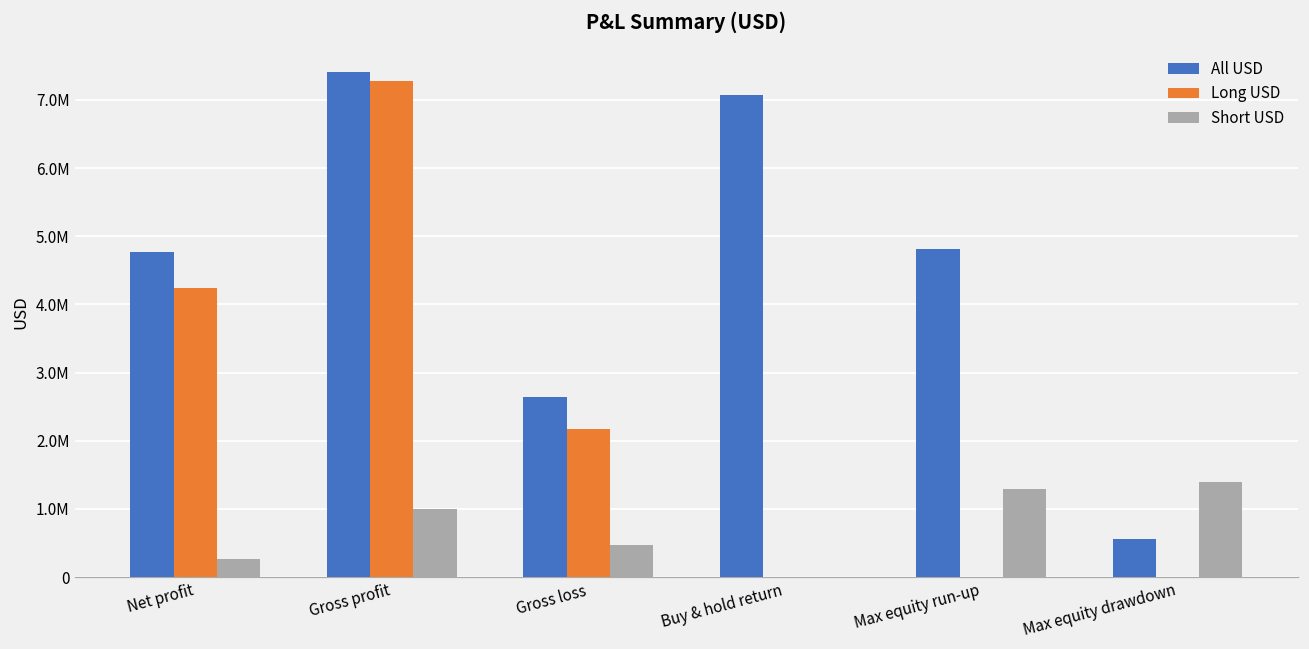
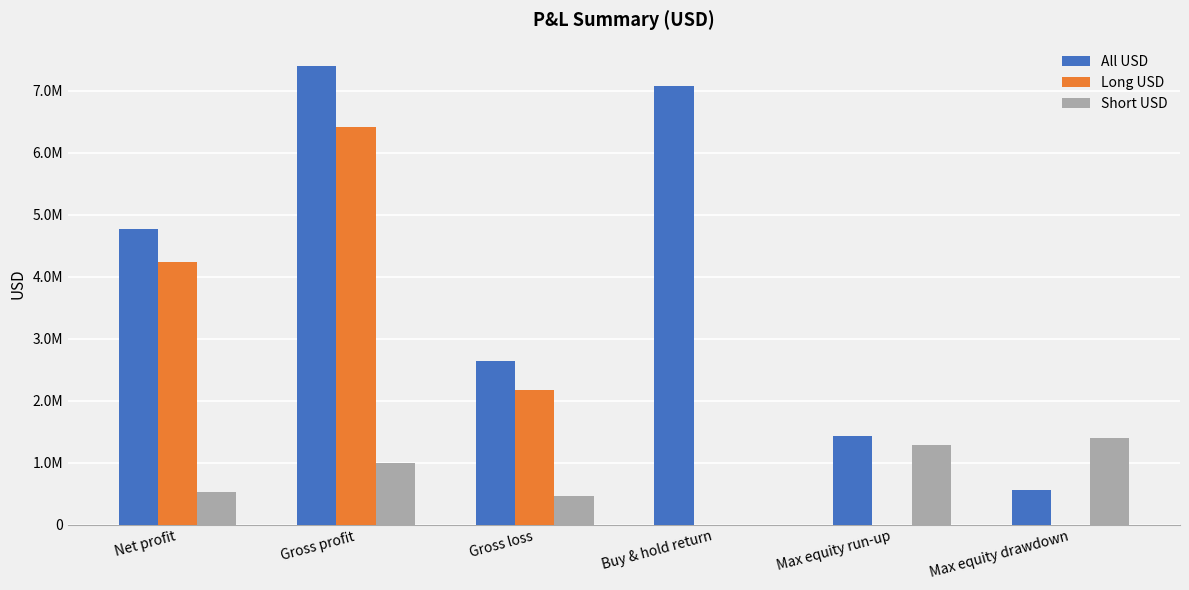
Short USD, Net profit: 300000 -> 500000
Long USD, Gross profit: 7300000 -> 6400000
All USD, Max equity run-up: 4800000 -> 1400000
